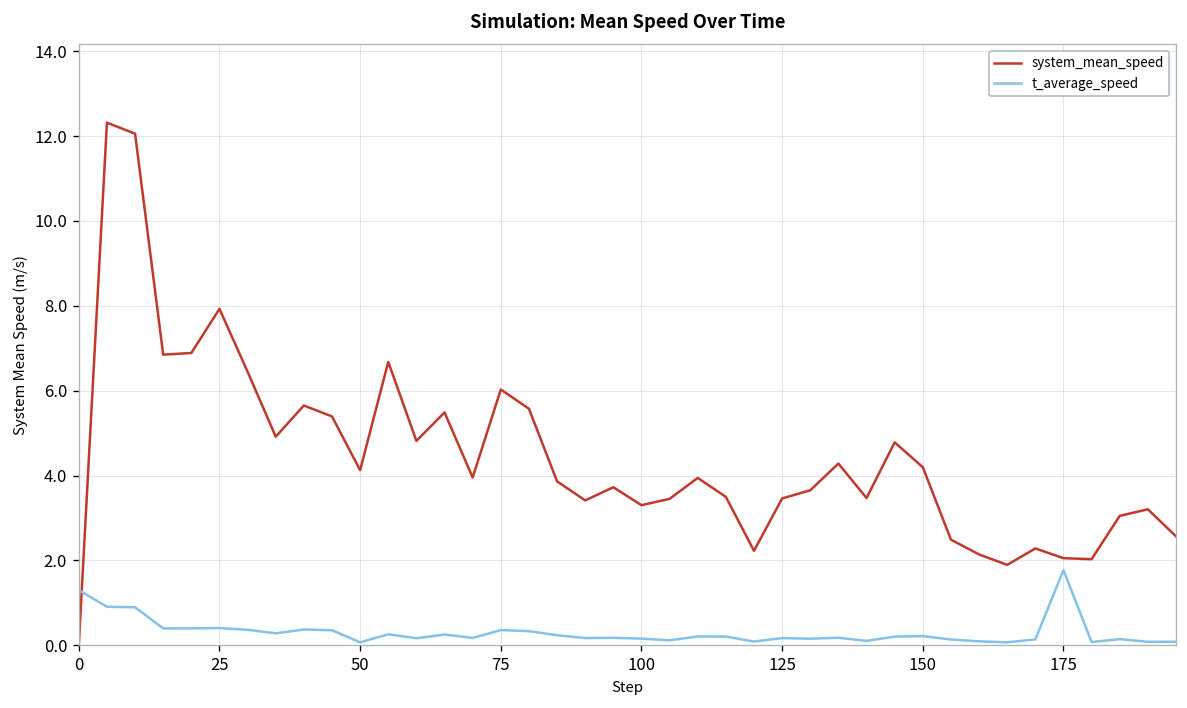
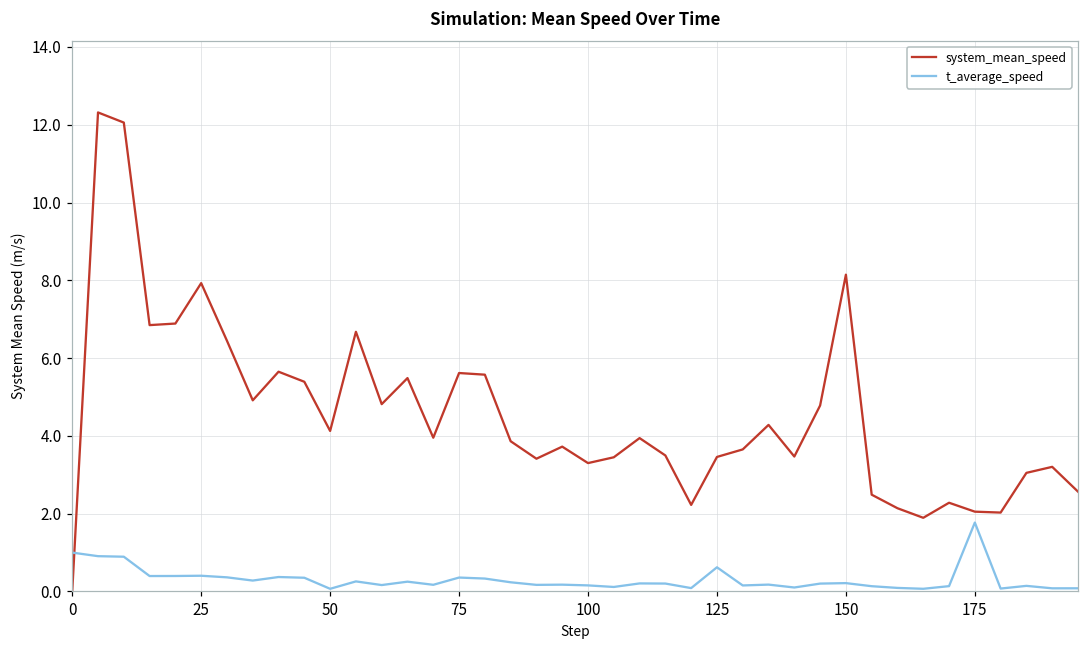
t_average_speed, 0: 1.3 -> 1.0
system_mean_speed, 75: 6.0 -> 5.6
t_average_speed, 125: 0.2 -> 0.6
system_mean_speed, 150: 4.2 -> 8.1
